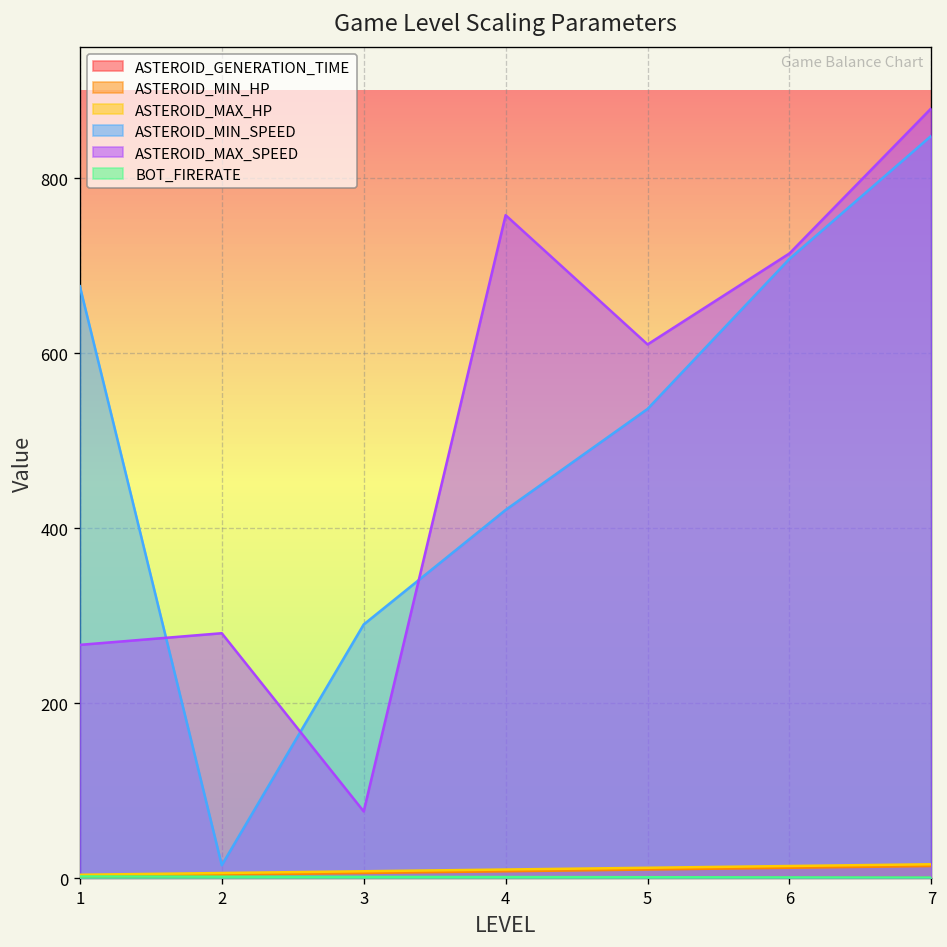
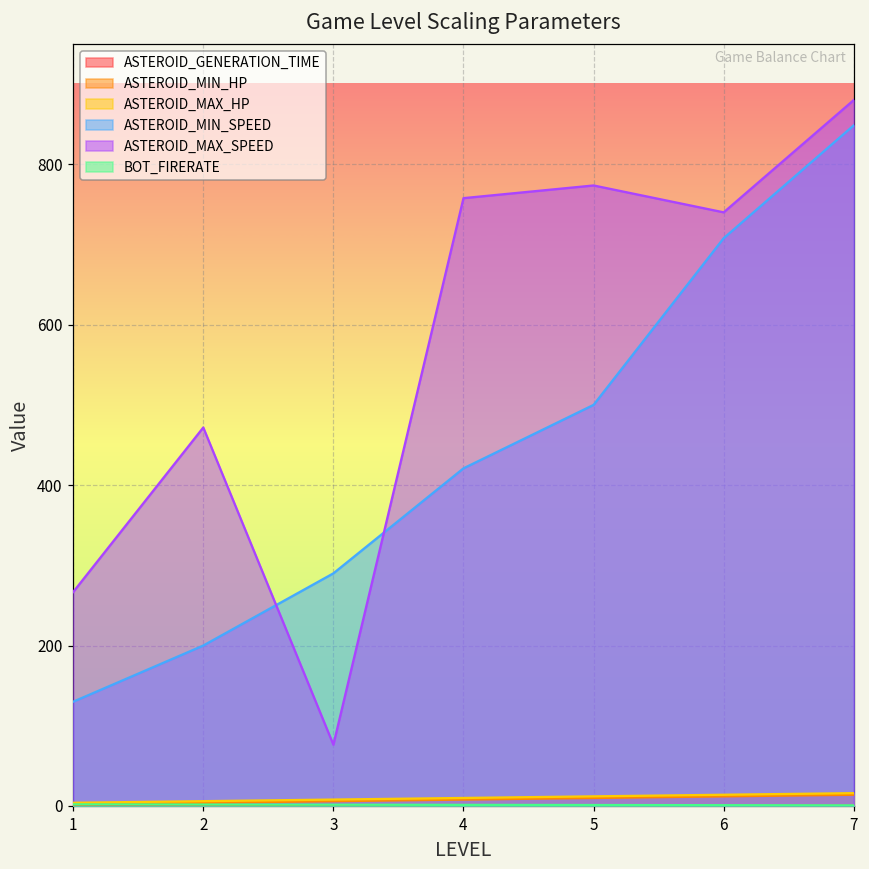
ASTEROID_MIN_SPEED, 1: 680 -> 130
ASTEROID_MIN_SPEED, 2: 10 -> 200
ASTEROID_MAX_SPEED, 2: 280 -> 470
ASTEROID_MIN_SPEED, 5: 540 -> 500
ASTEROID_MAX_SPEED, 5: 610 -> 770
ASTEROID_MAX_SPEED, 6: 710 -> 740
